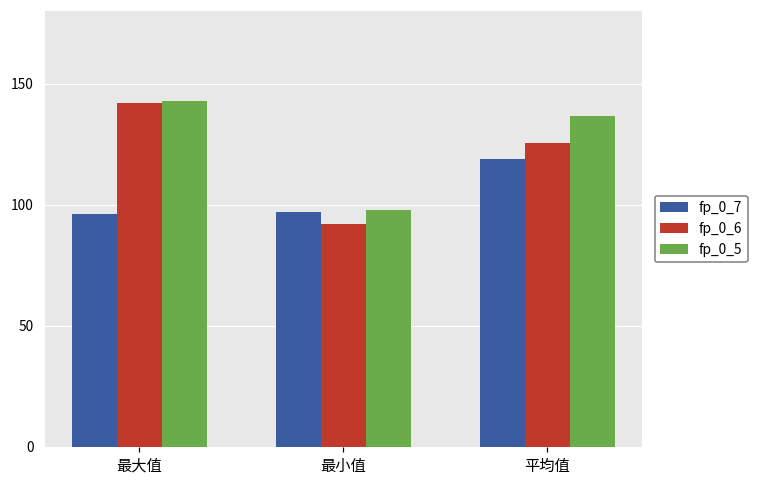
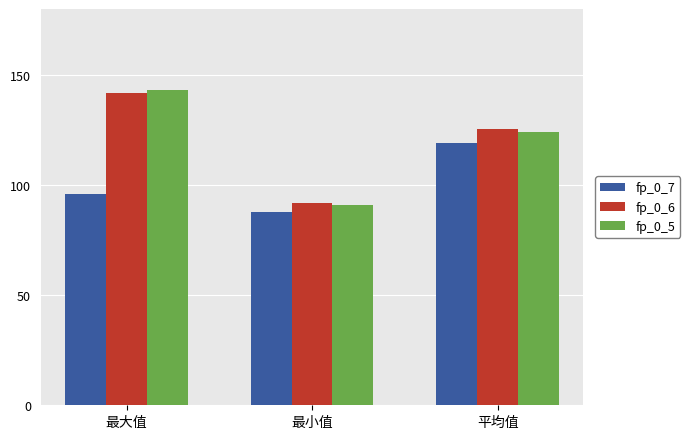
fp_0_7, 最小值: 97 -> 88
fp_0_5, 最小值: 98 -> 91
fp_0_5, 平均值: 137 -> 124
